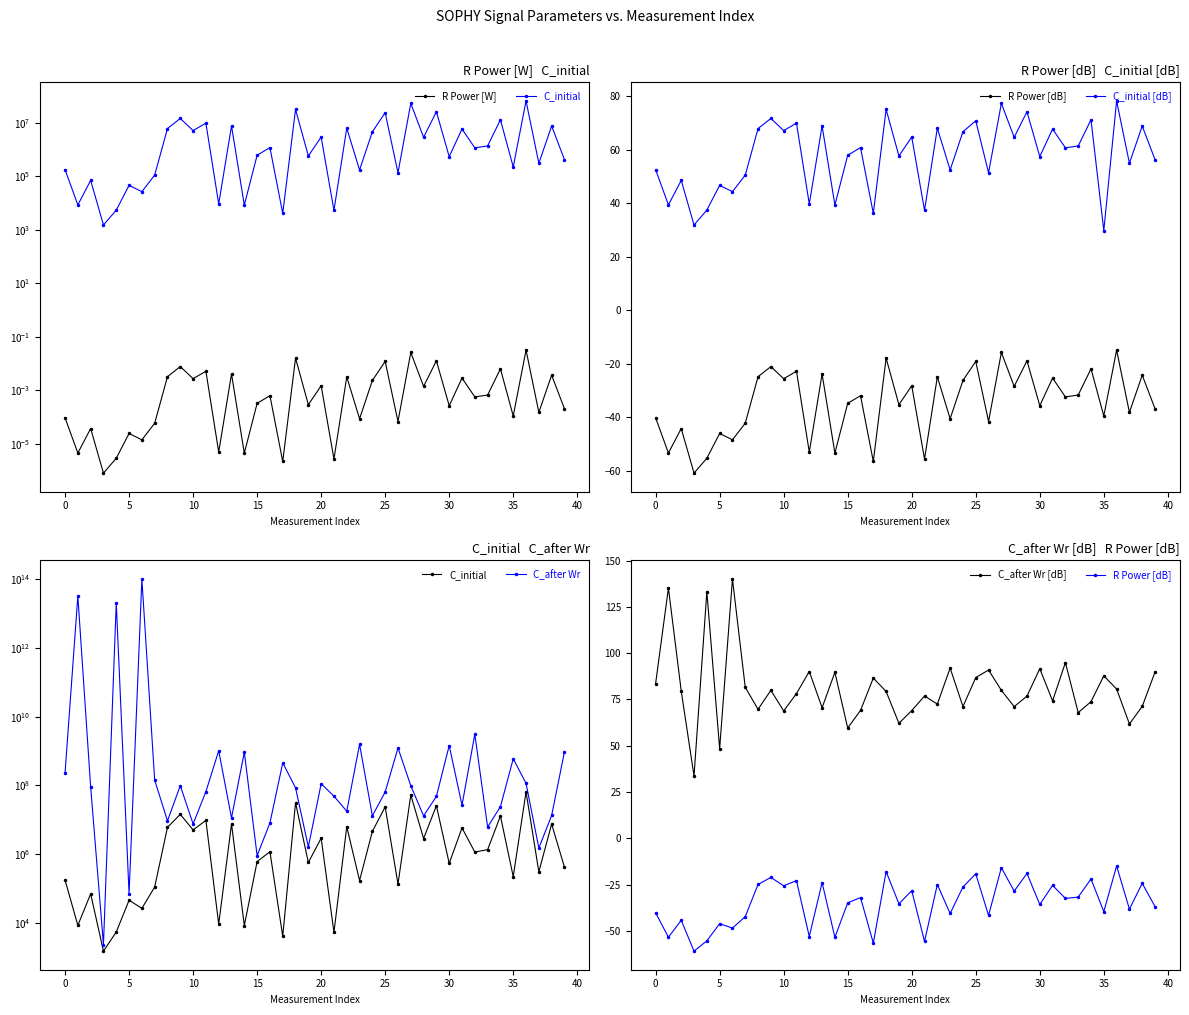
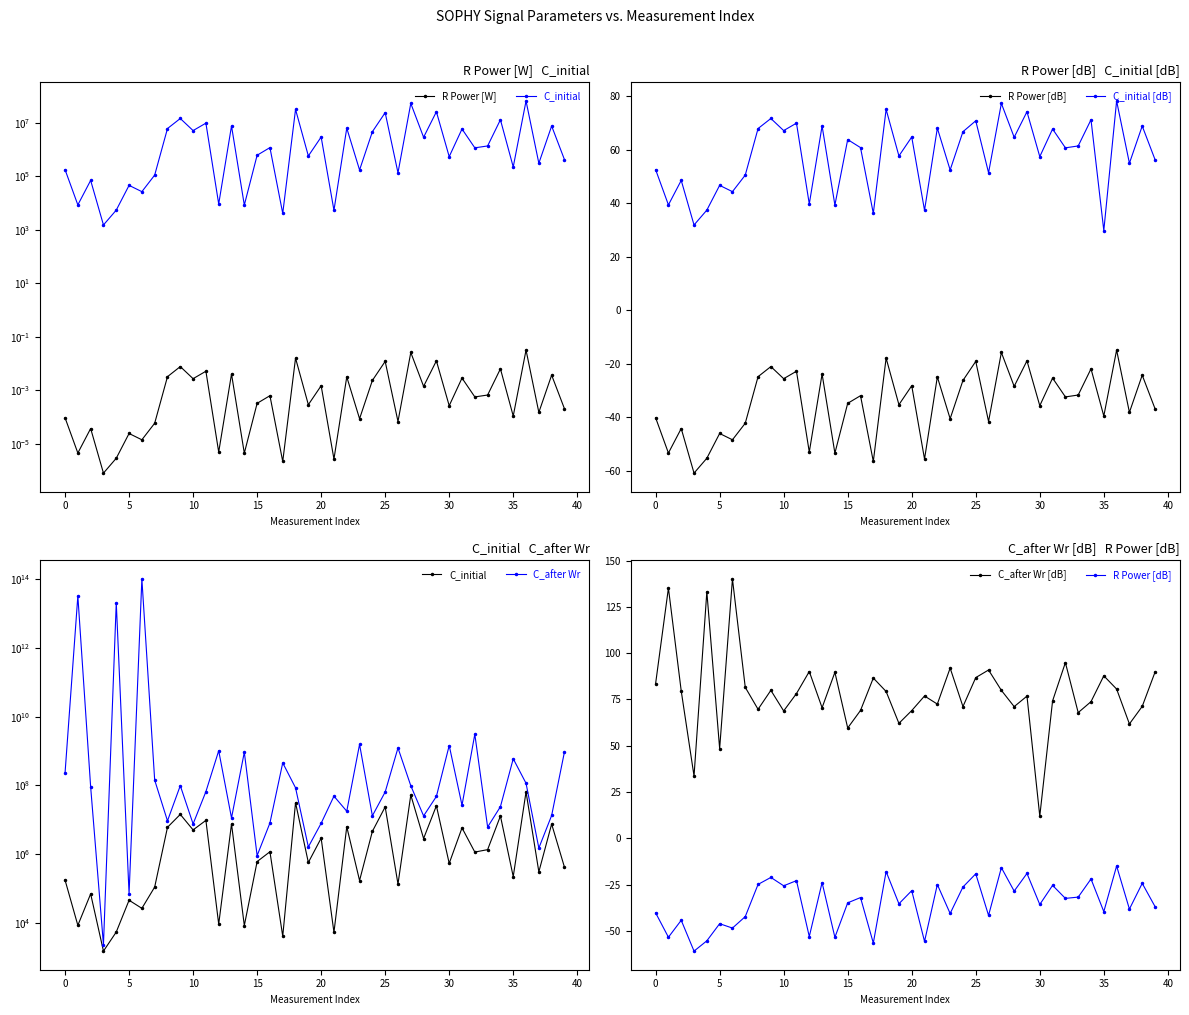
R Power [dB] C_initial [dB], C_initial [dB], 15: 58 -> 64
C_initial C_after Wr, C_after Wr, 20: 110000000 -> 8000000
C_after Wr [dB] R Power [dB], C_after Wr [dB], 30: 92 -> 12
